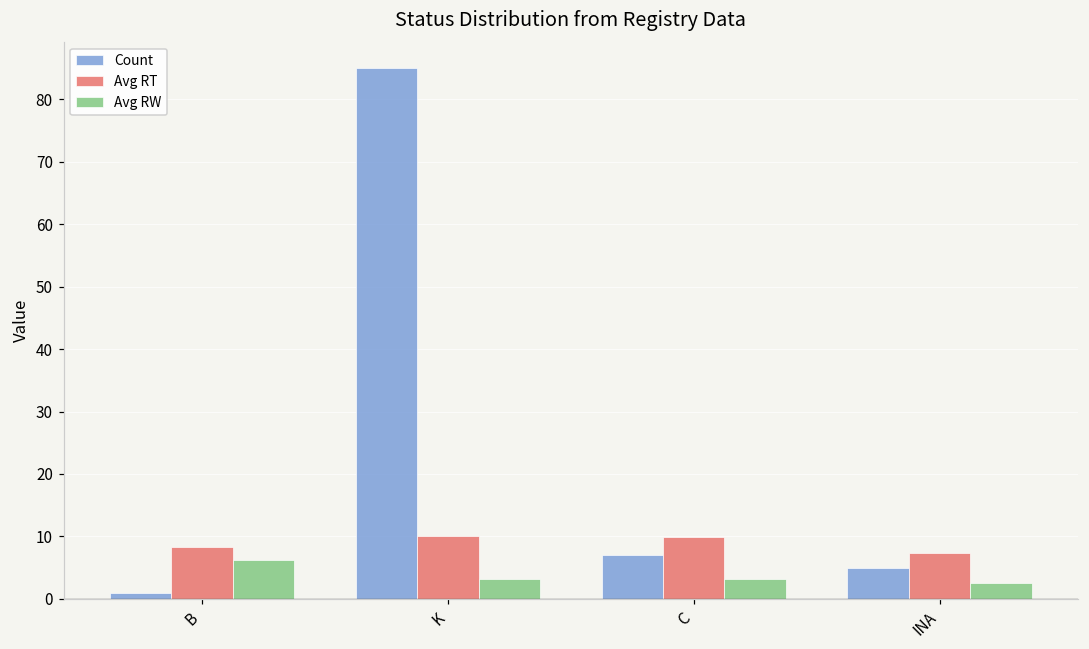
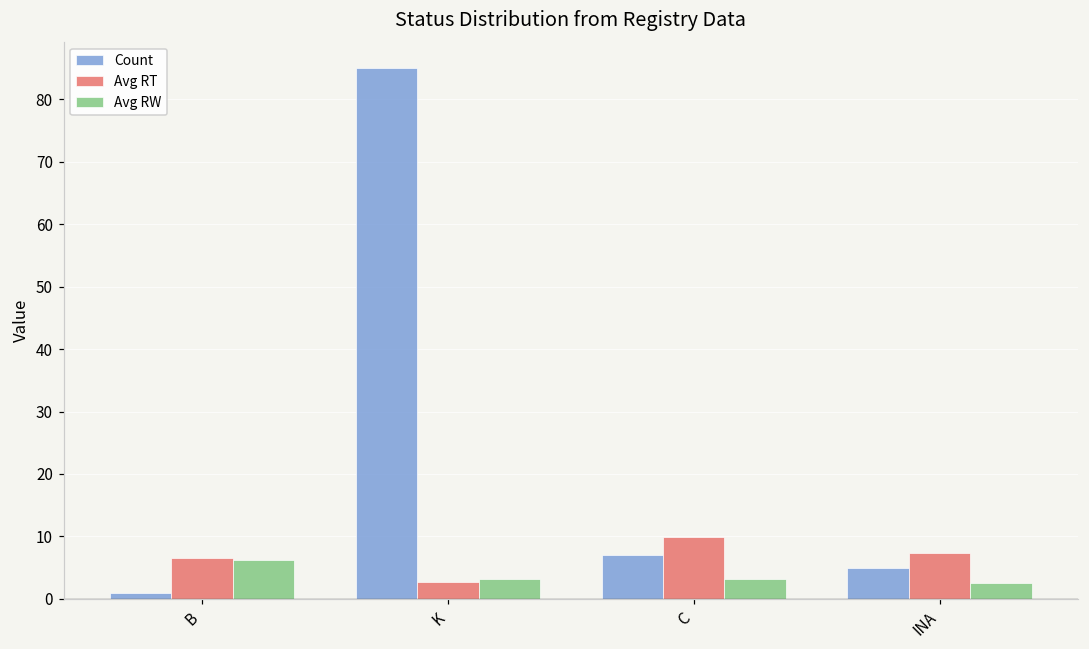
Avg RT, B: 8 -> 6
Avg RT, K: 10 -> 3
